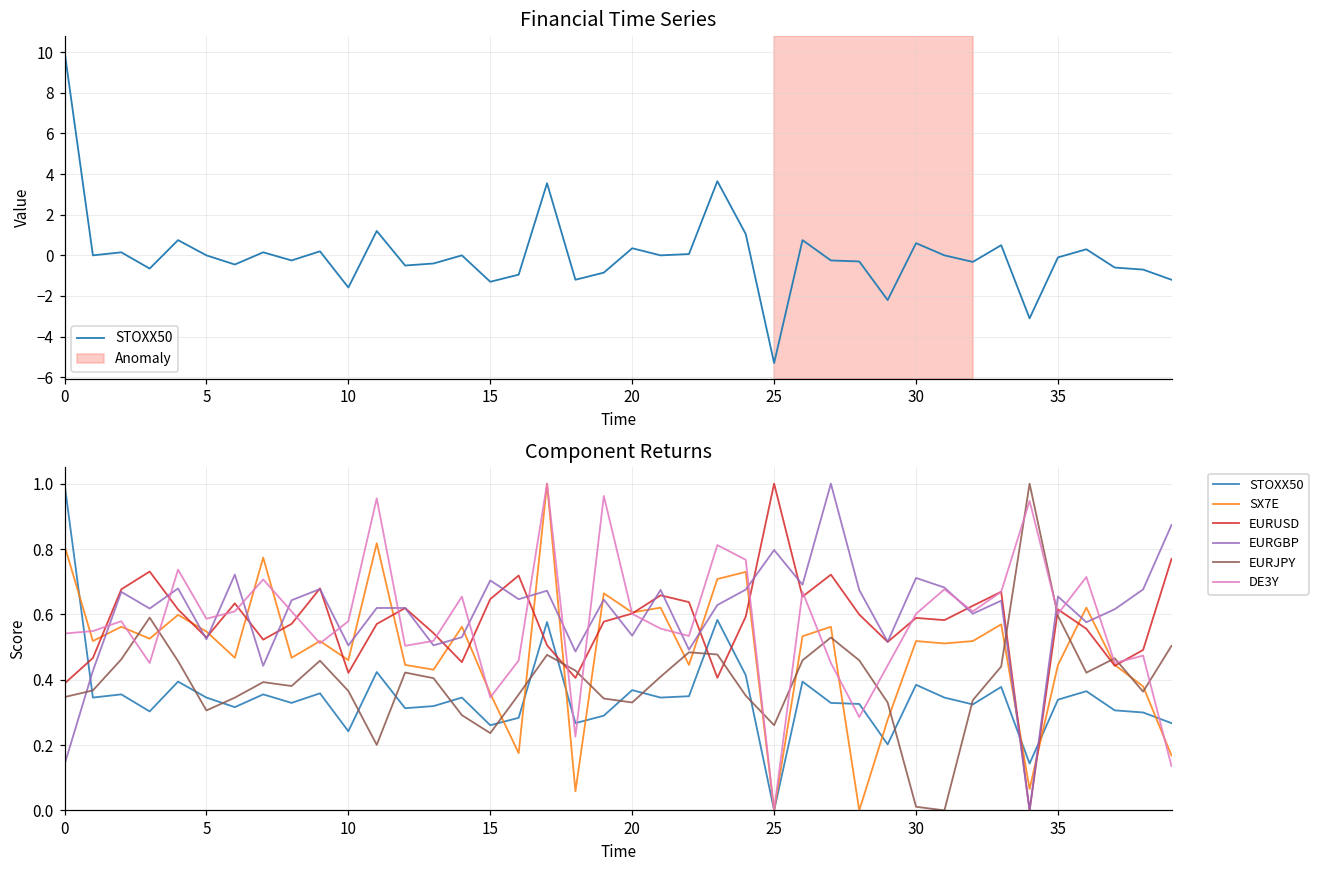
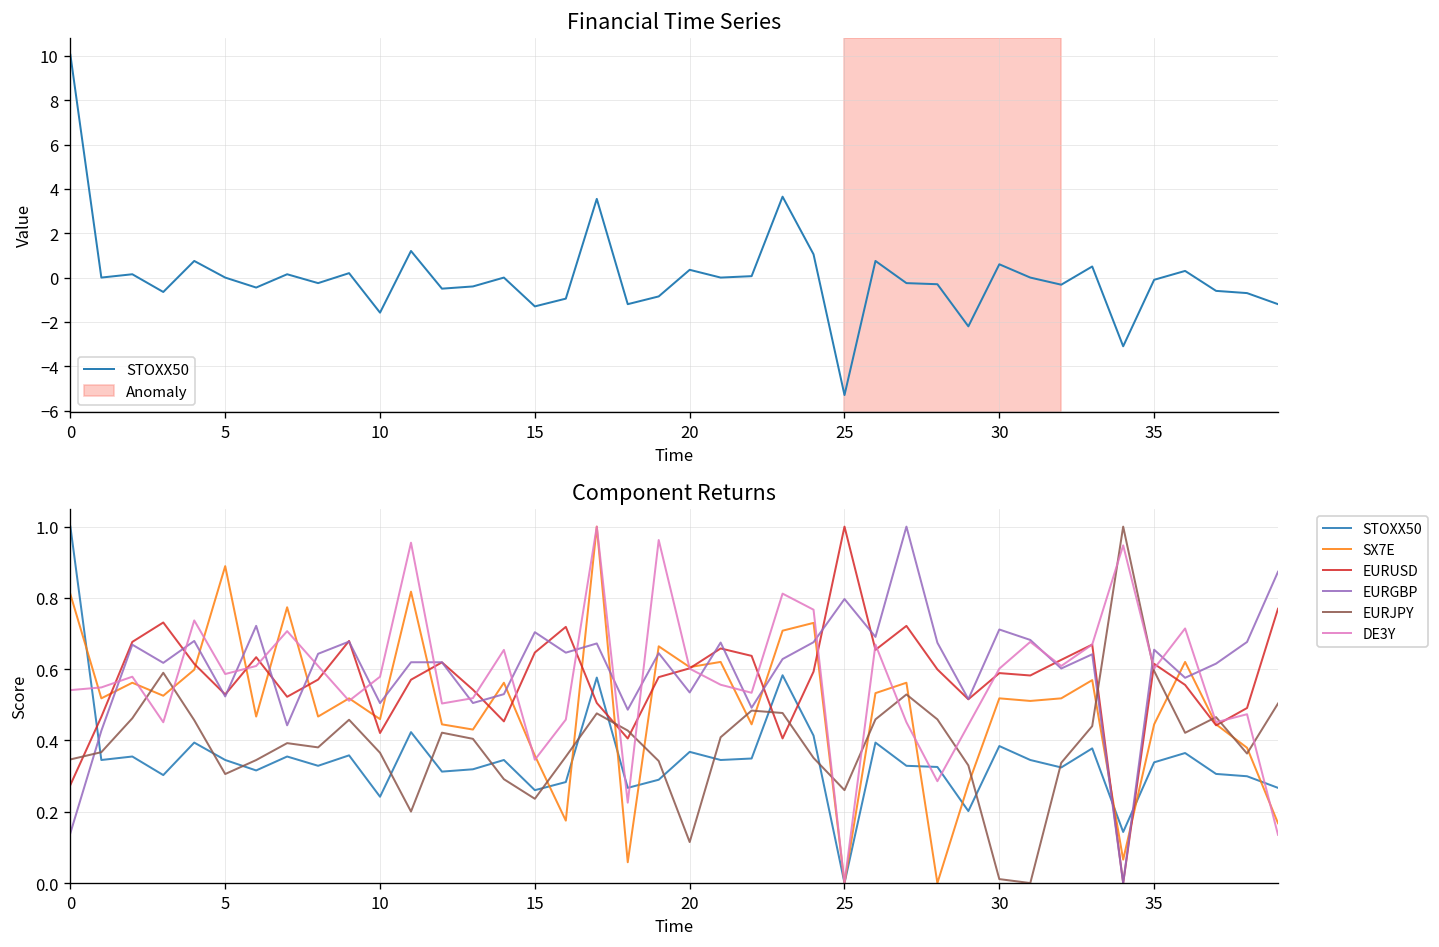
Component Returns, EURUSD, 0: 0.39 -> 0.28
Component Returns, SX7E, 5: 0.55 -> 0.89
Component Returns, EURJPY, 20: 0.33 -> 0.12
